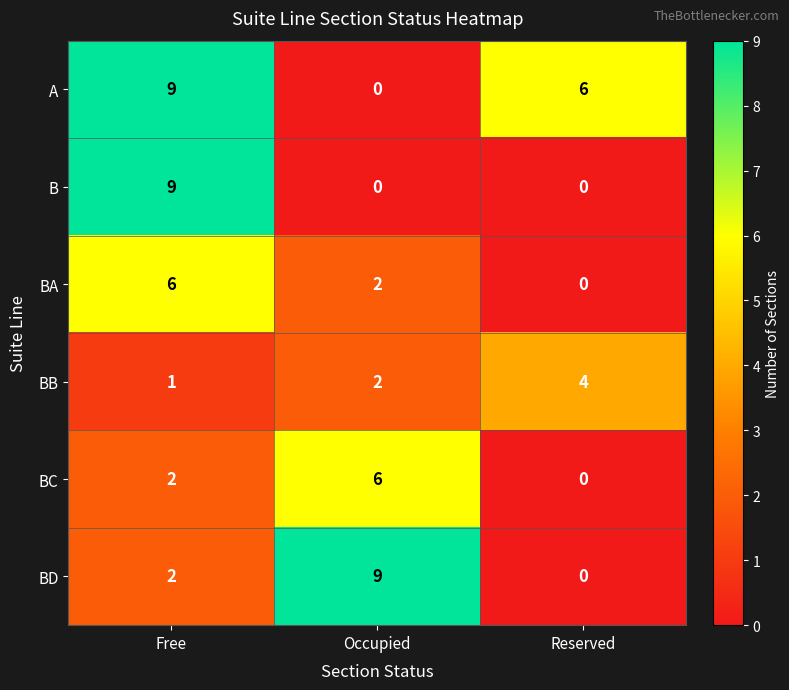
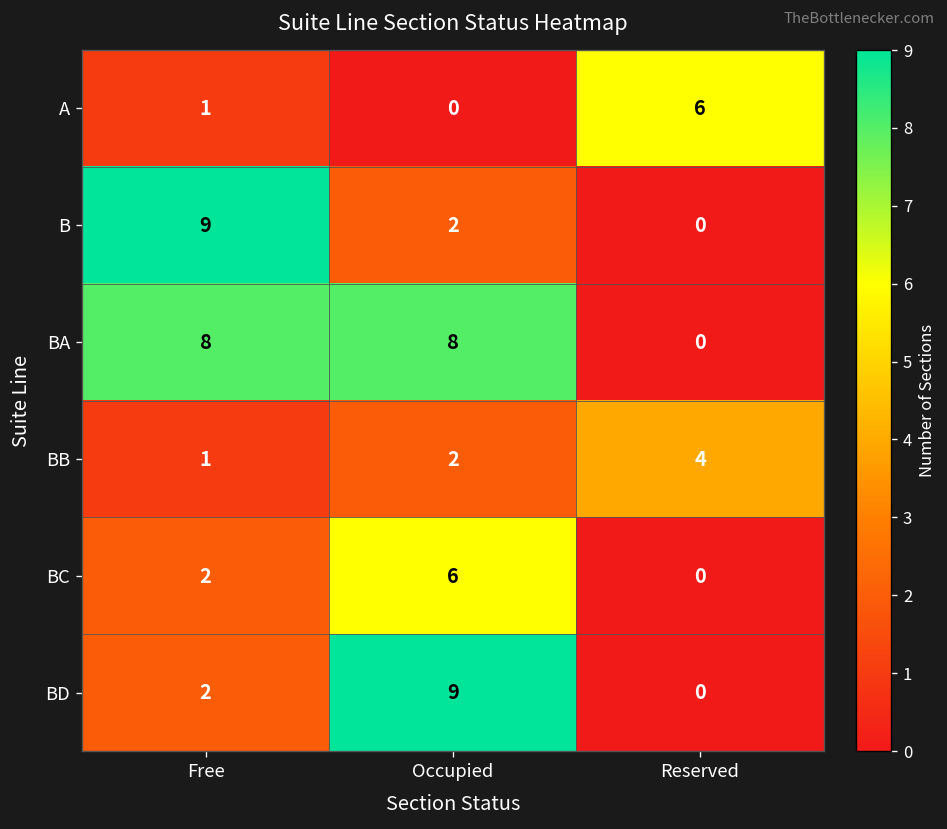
A, Free: 9 -> 1
B, Occupied: 0 -> 2
BA, Free: 6 -> 8
BA, Occupied: 2 -> 8
